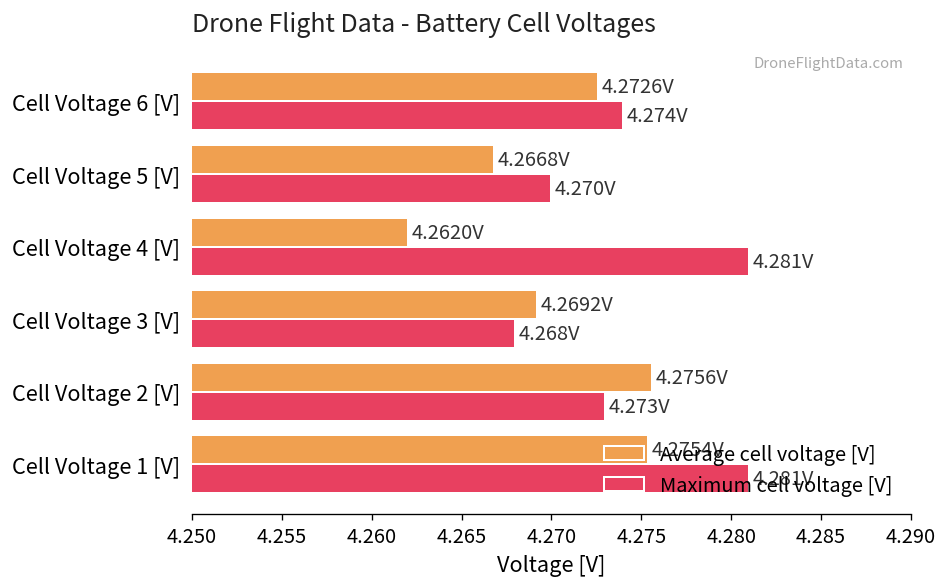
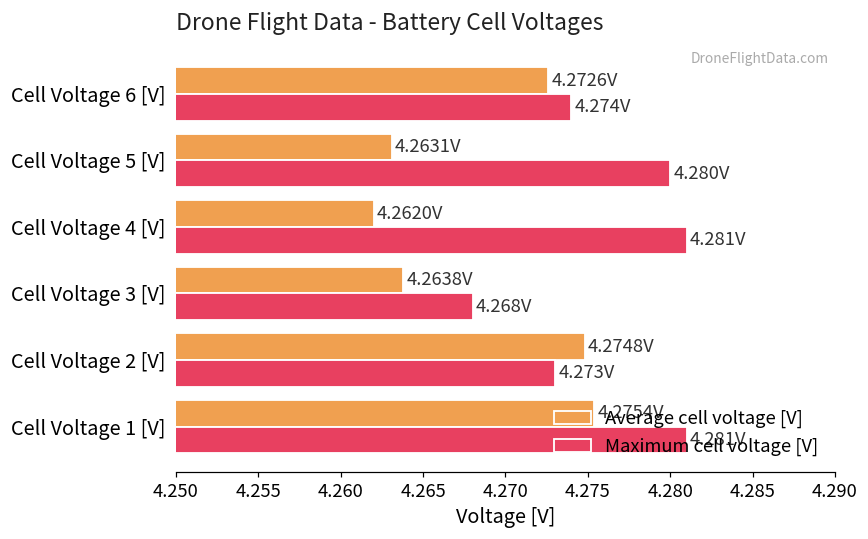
Average cell voltage [V], Cell Voltage 5 [V]: 4.2668V -> 4.2631V
Maximum cell voltage [V], Cell Voltage 5 [V]: 4.270V -> 4.280V
Average cell voltage [V], Cell Voltage 3 [V]: 4.2692V -> 4.2638V
Average cell voltage [V], Cell Voltage 2 [V]: 4.2756V -> 4.2748V
